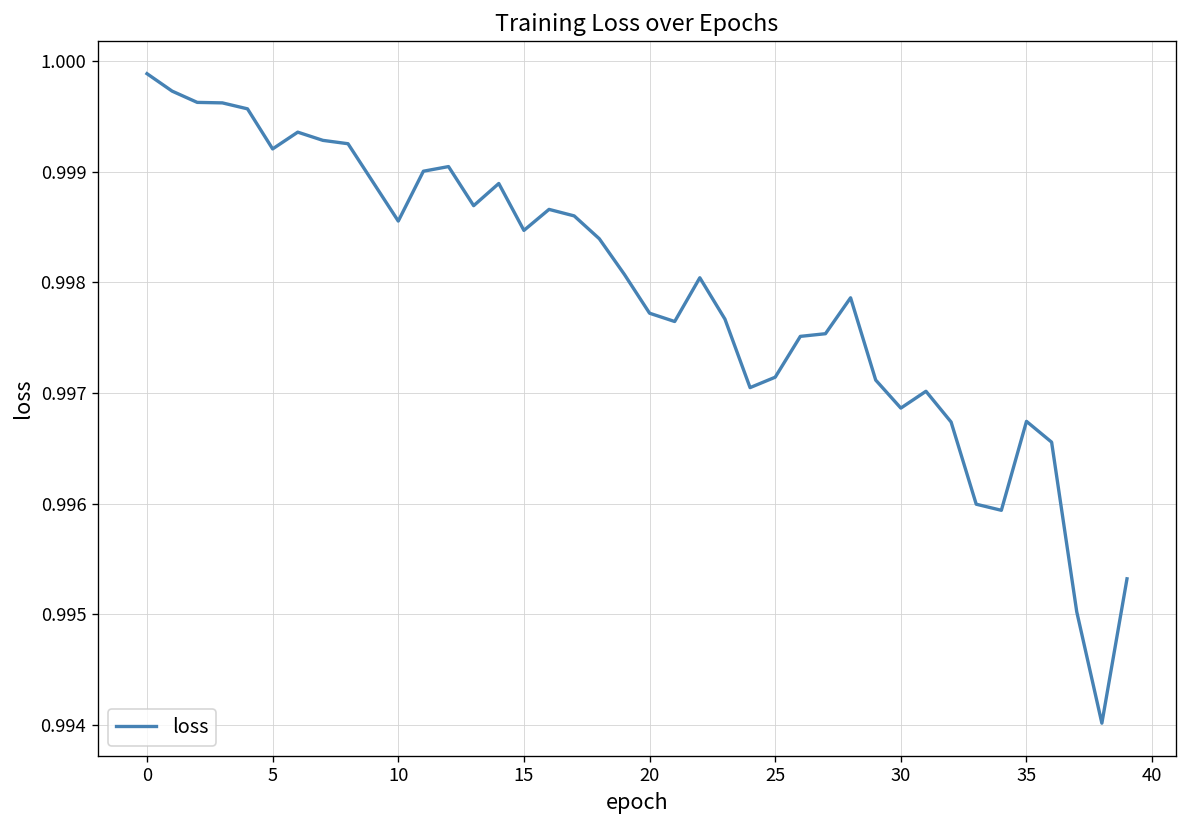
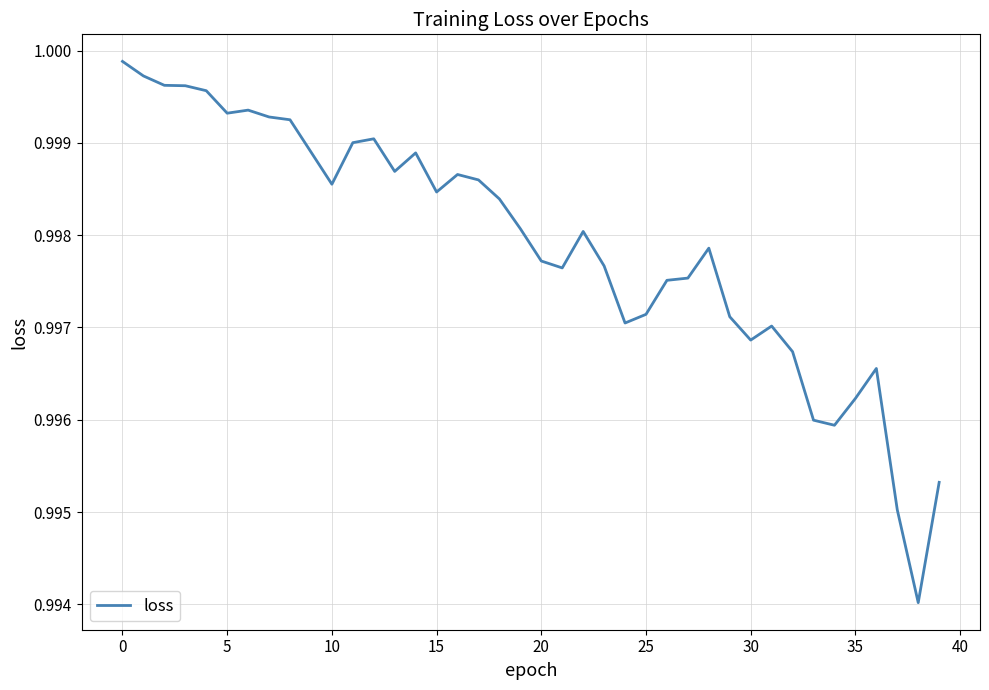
5: 0.9992 -> 0.9993
35: 0.9967 -> 0.9962
